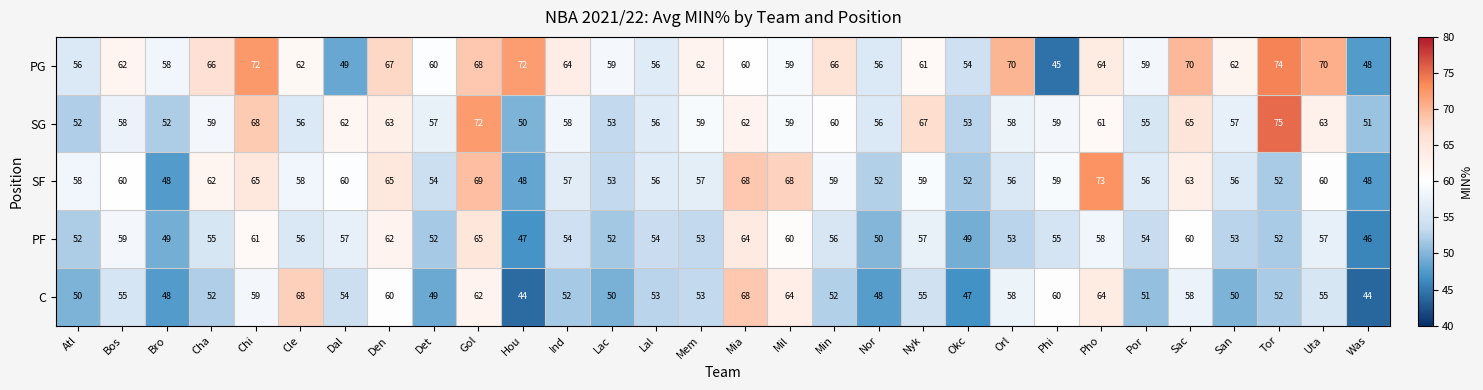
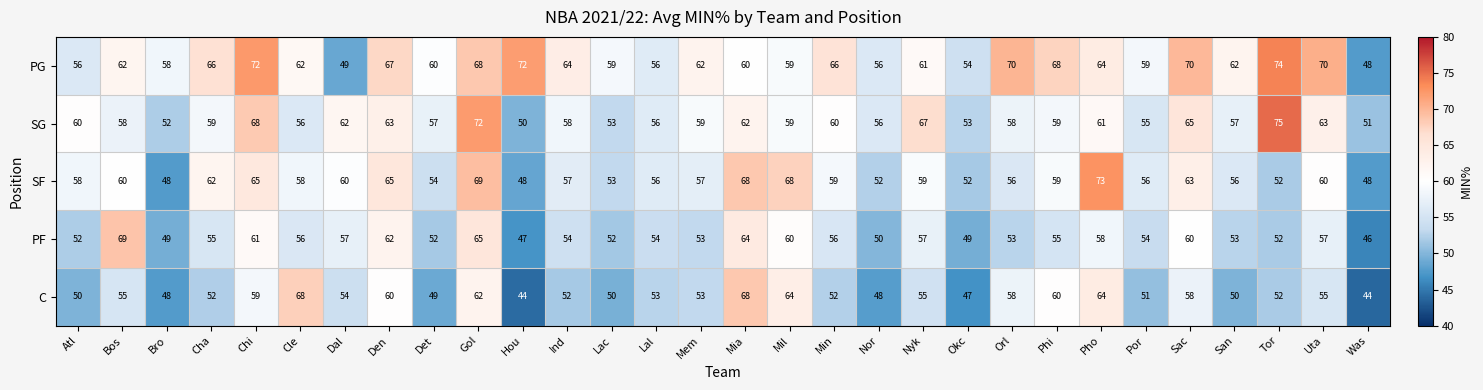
PG, Phi: 45 -> 68
SG, Atl: 52 -> 60
PF, Bos: 59 -> 69
